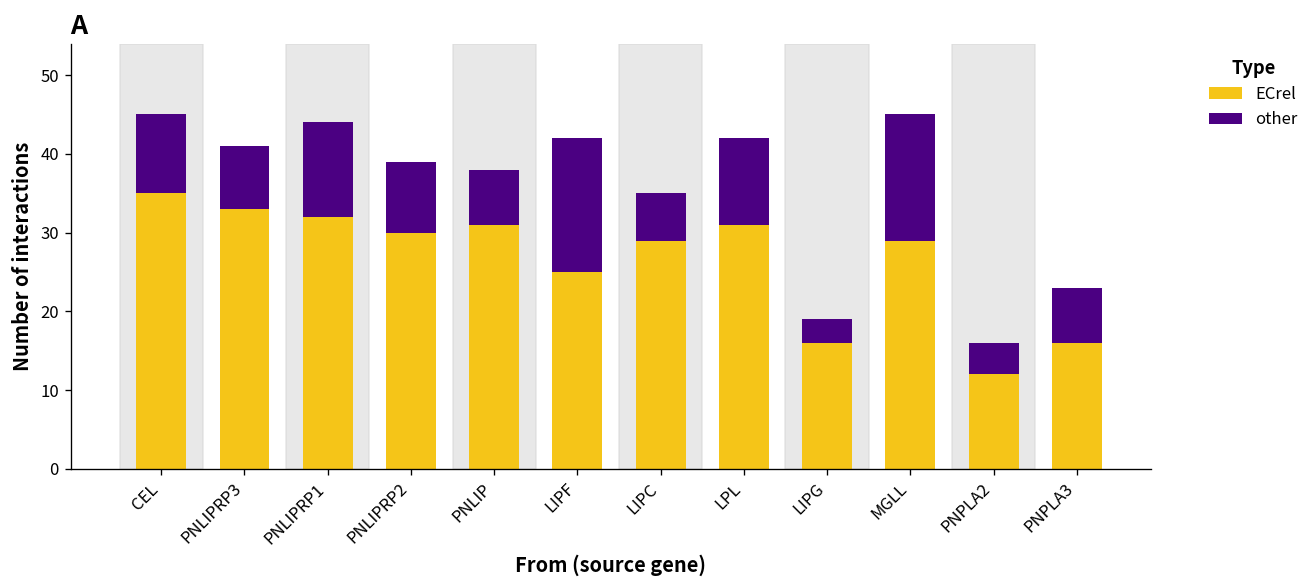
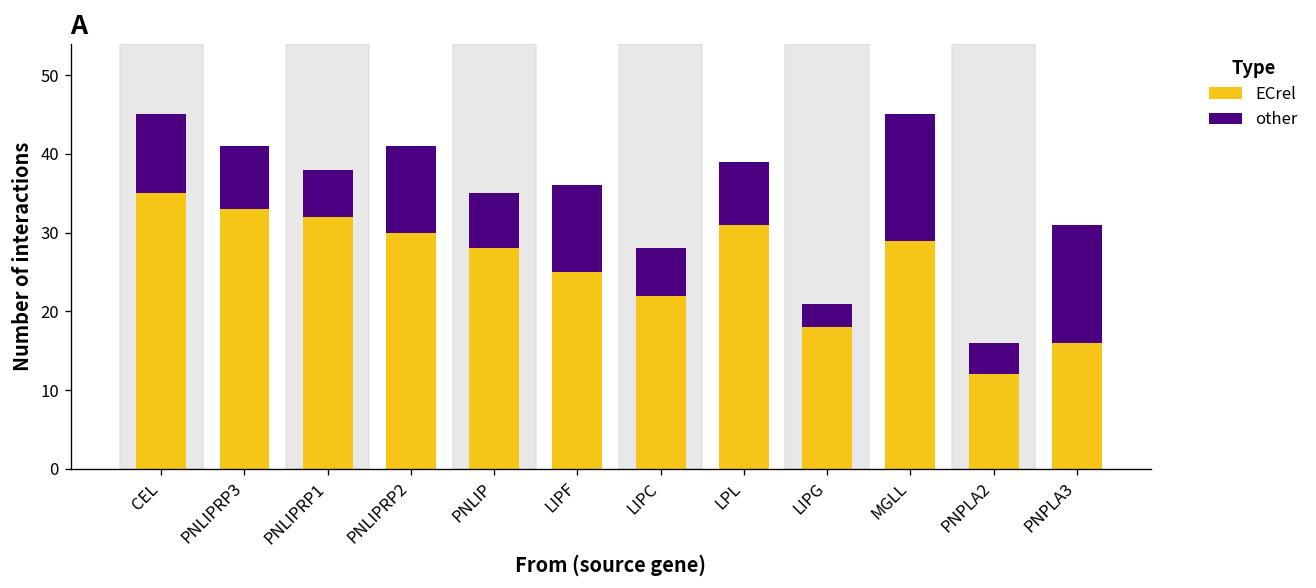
other, PNLIPRP1: 12 -> 6
other, PNLIPRP2: 9 -> 11
ECrel, PNLIP: 31 -> 28
other, LIPF: 17 -> 11
ECrel, LIPC: 29 -> 22
other, LPL: 11 -> 8
ECrel, LIPG: 16 -> 18
other, PNPLA3: 7 -> 15
